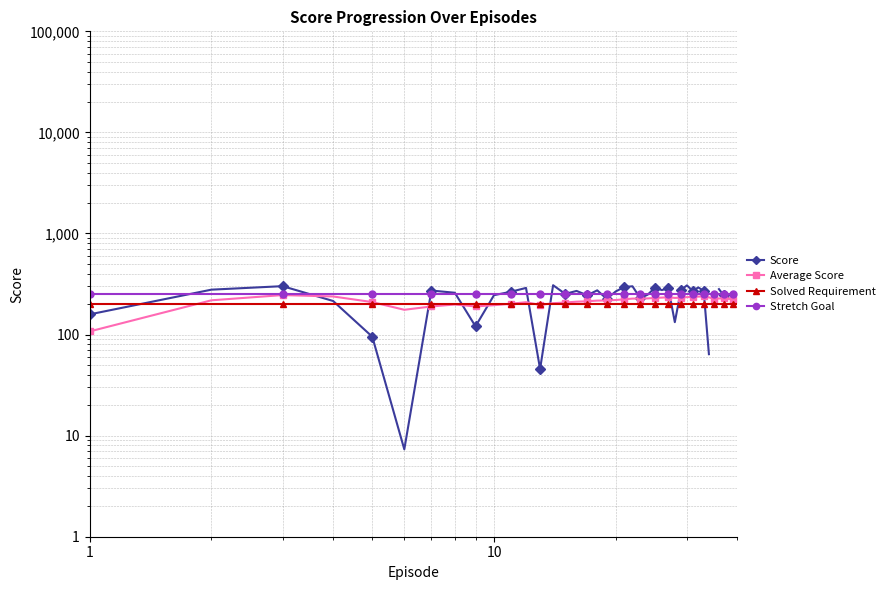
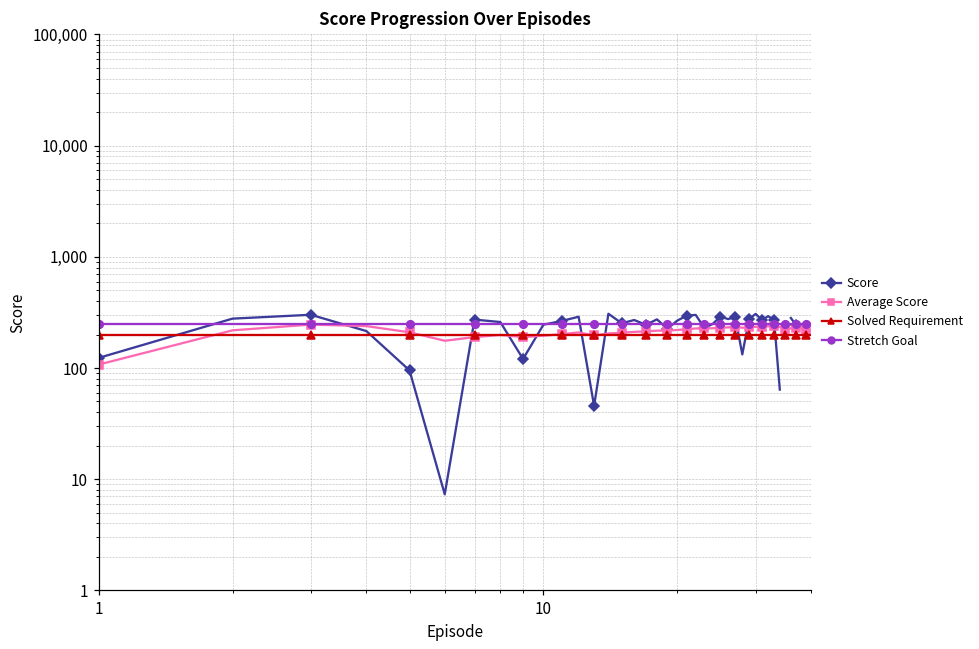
Score, 1: 160 -> 120
